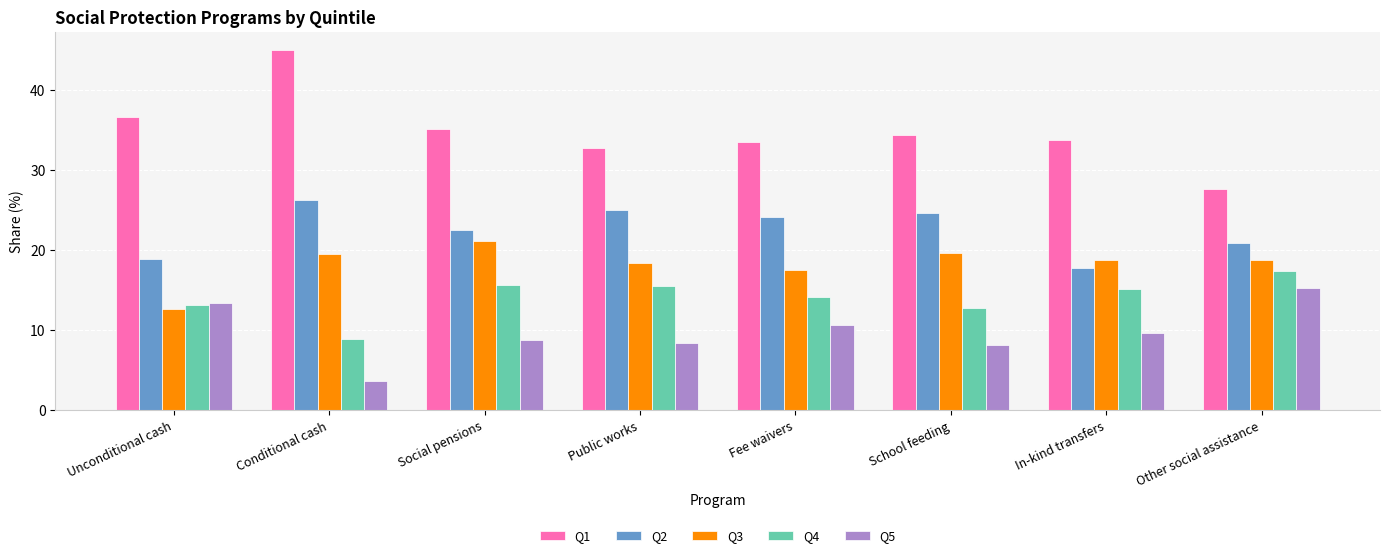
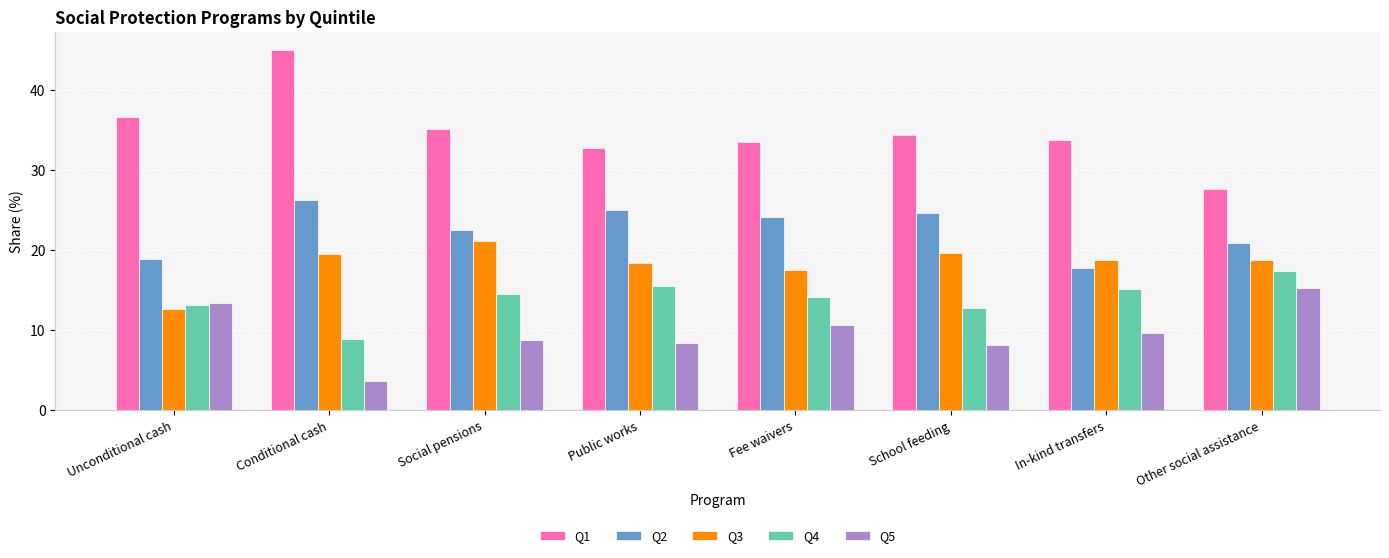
Q4, Social pensions: 16 -> 15
